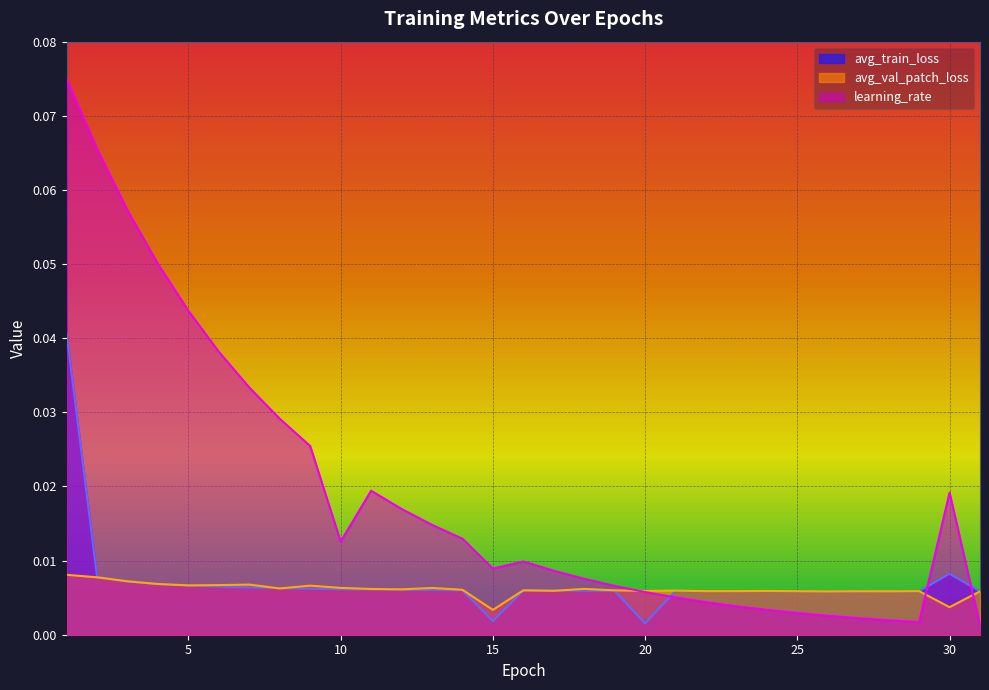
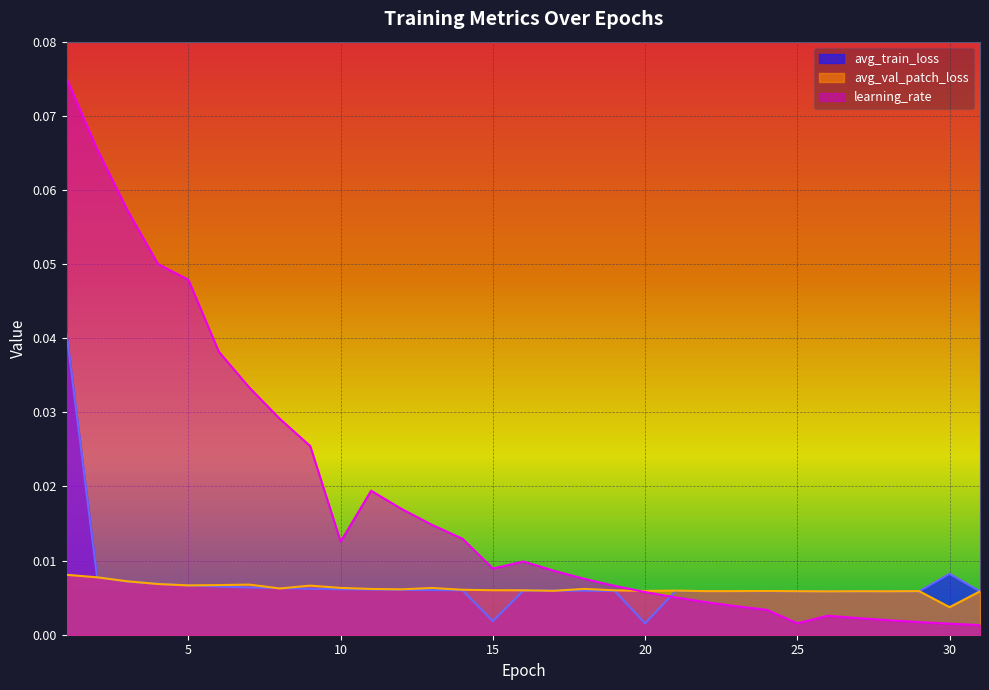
learning_rate, 5: 0.044 -> 0.048
avg_val_patch_loss, 15: 0.003 -> 0.006
learning_rate, 25: 0.003 -> 0.002
learning_rate, 30: 0.019 -> 0.001
